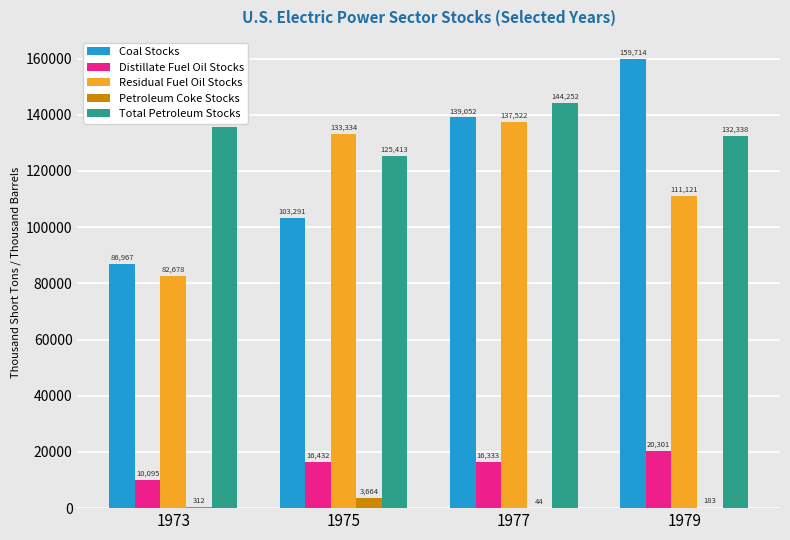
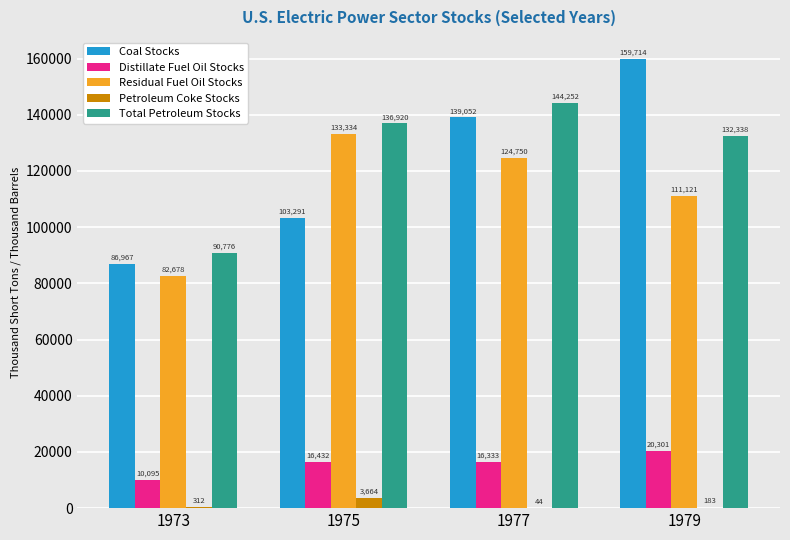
Total Petroleum Stocks, 1973: 136000 -> 91000
Total Petroleum Stocks, 1975: 125,413 -> 136,920
Residual Fuel Oil Stocks, 1977: 137,522 -> 124,750
